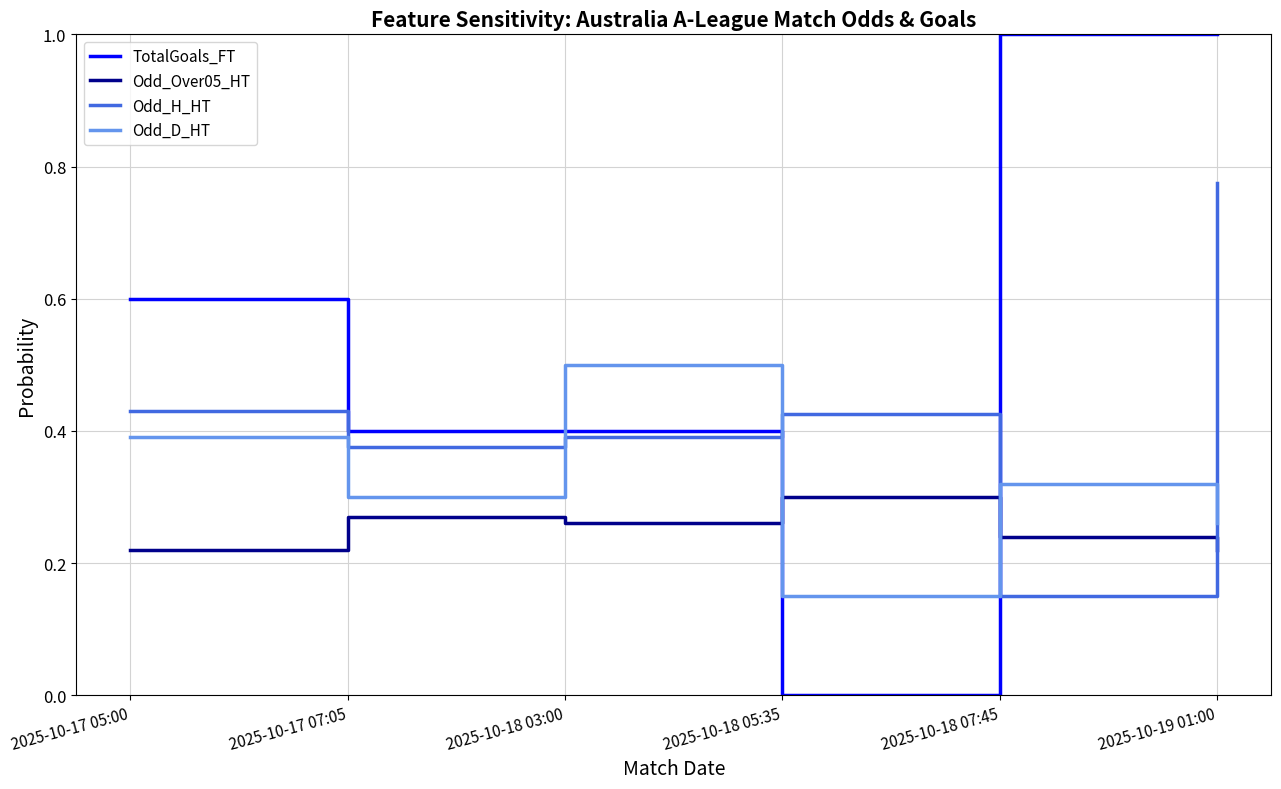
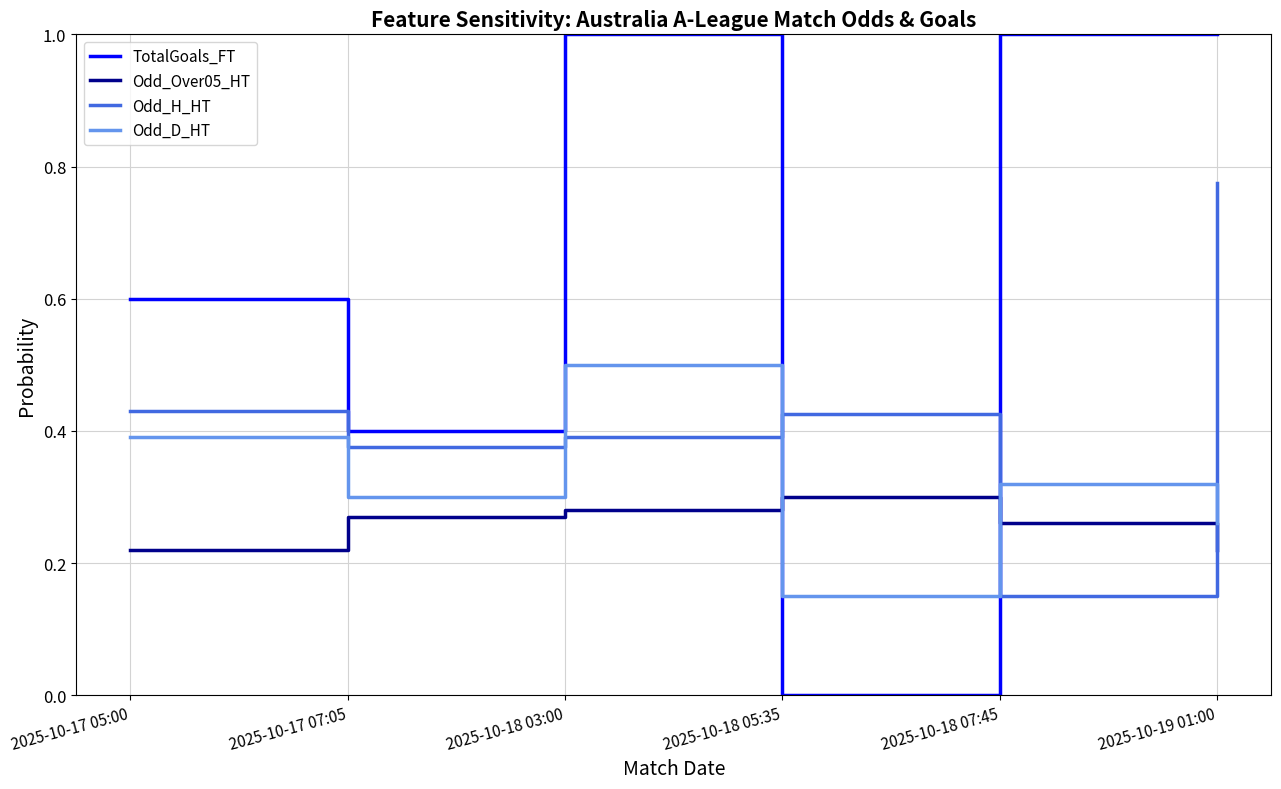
TotalGoals_FT, 2025-10-18 03:00: 0.40 -> 1.00
Odd_Over05_HT, 2025-10-18 03:00: 0.26 -> 0.28
Odd_Over05_HT, 2025-10-18 07:45: 0.24 -> 0.26
